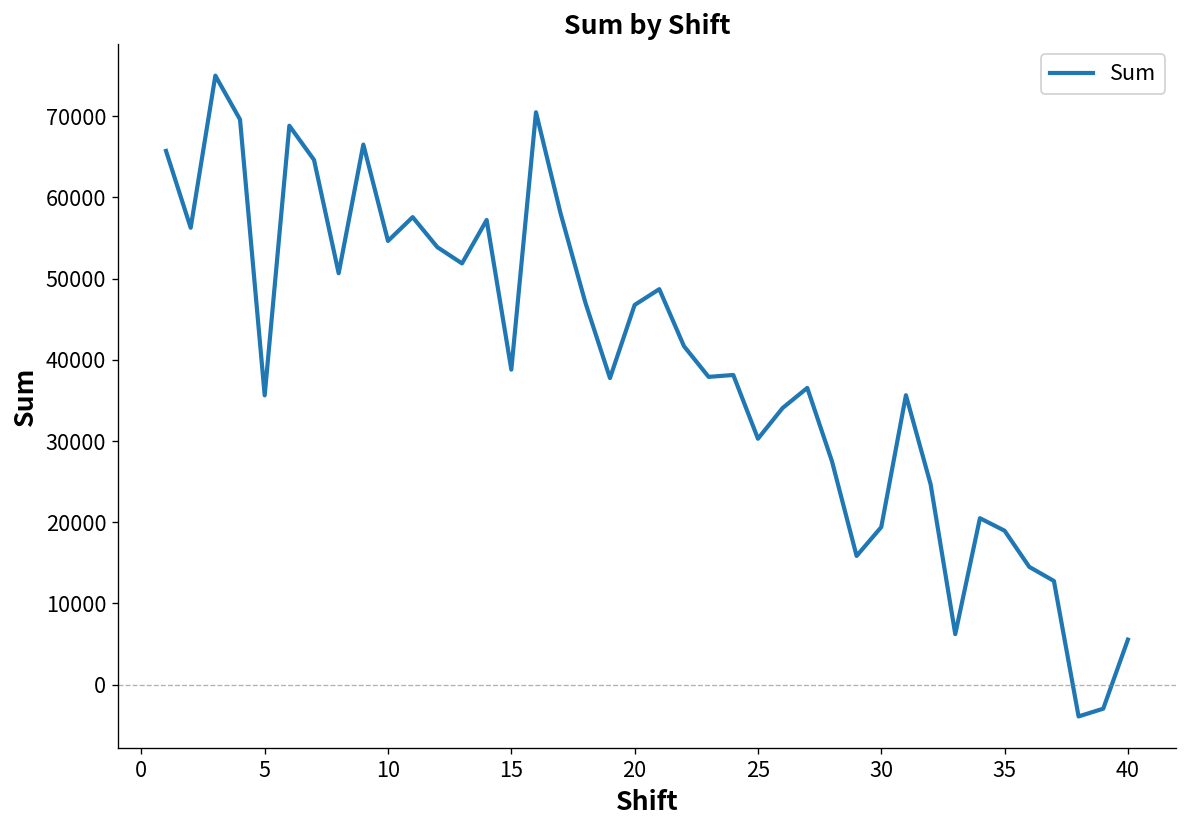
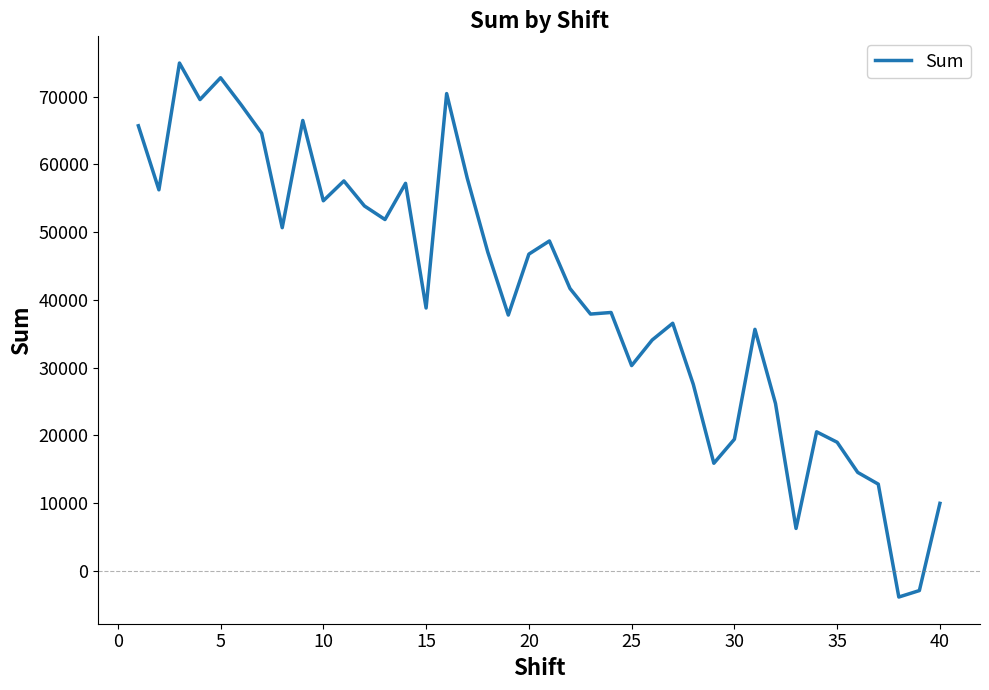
5: 36000 -> 73000
40: 6000 -> 10000
